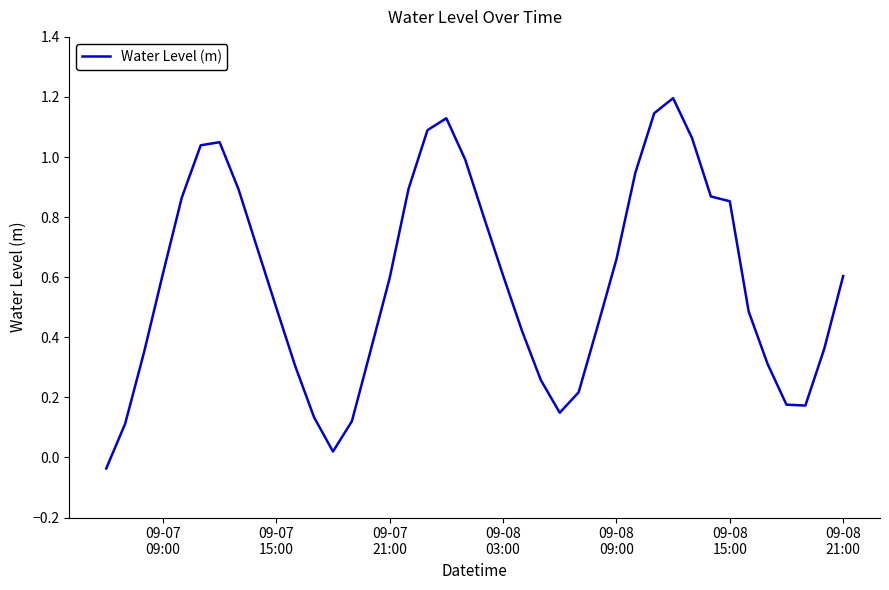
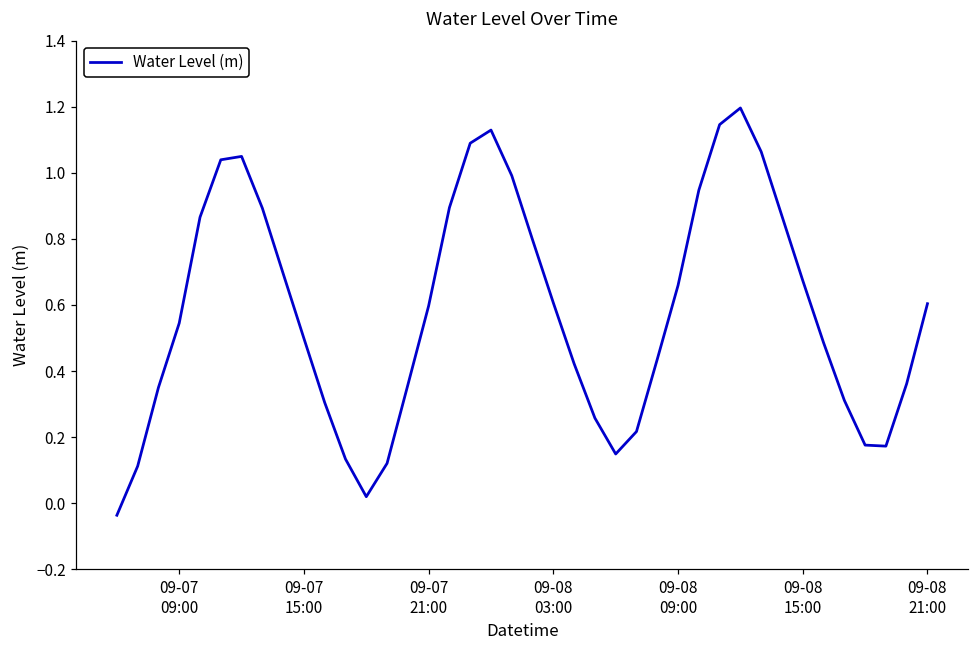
09-07 09:00: 0.61 -> 0.54
09-08 15:00: 0.85 -> 0.67
